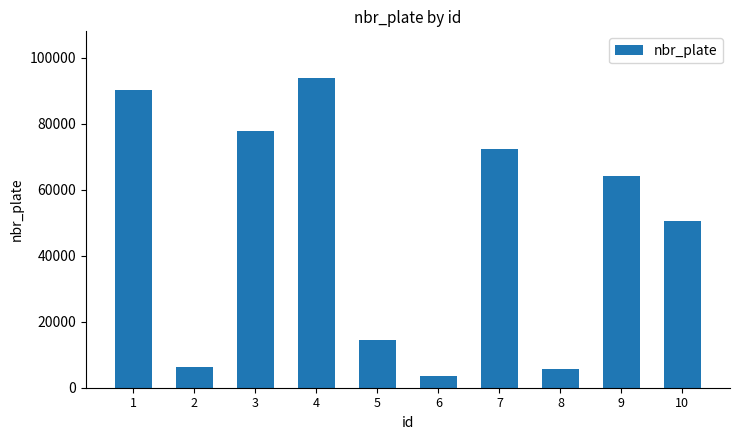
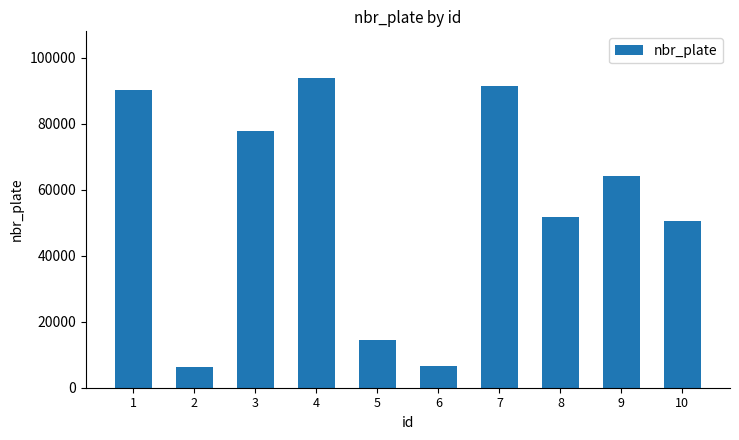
6: 4000 -> 7000
7: 72000 -> 91000
8: 6000 -> 52000
